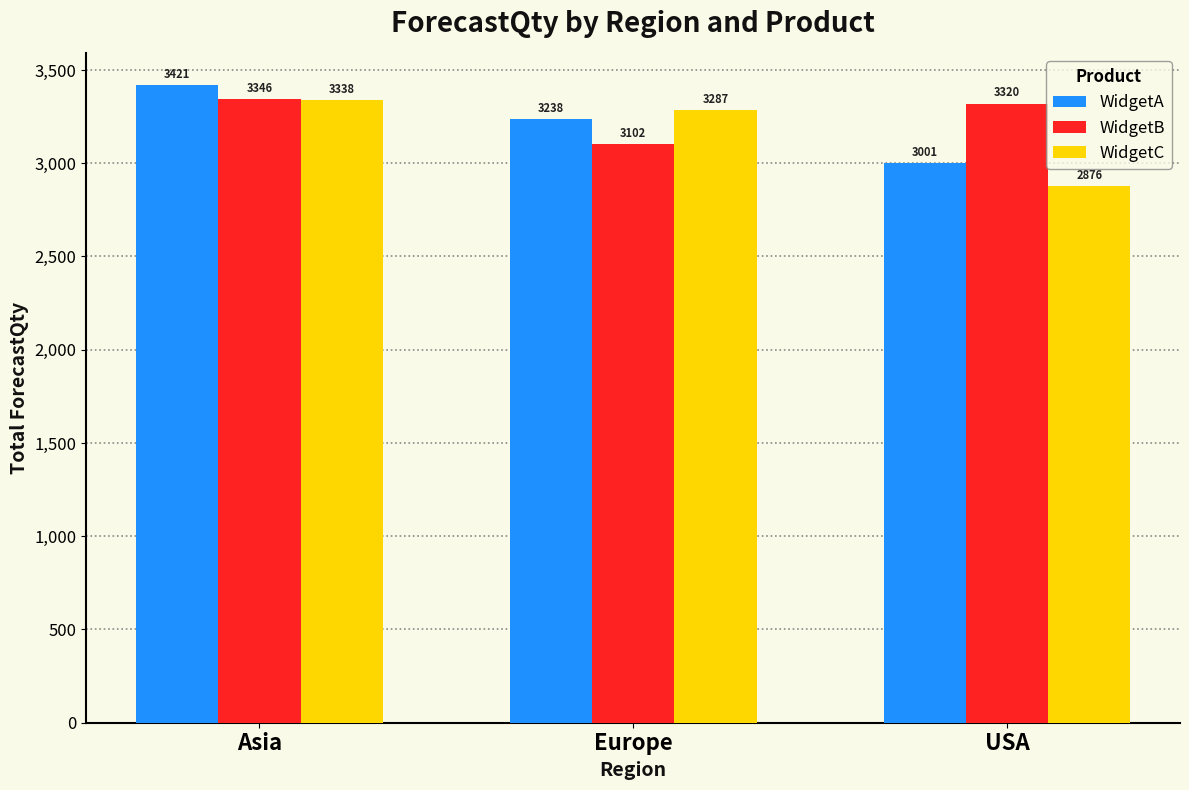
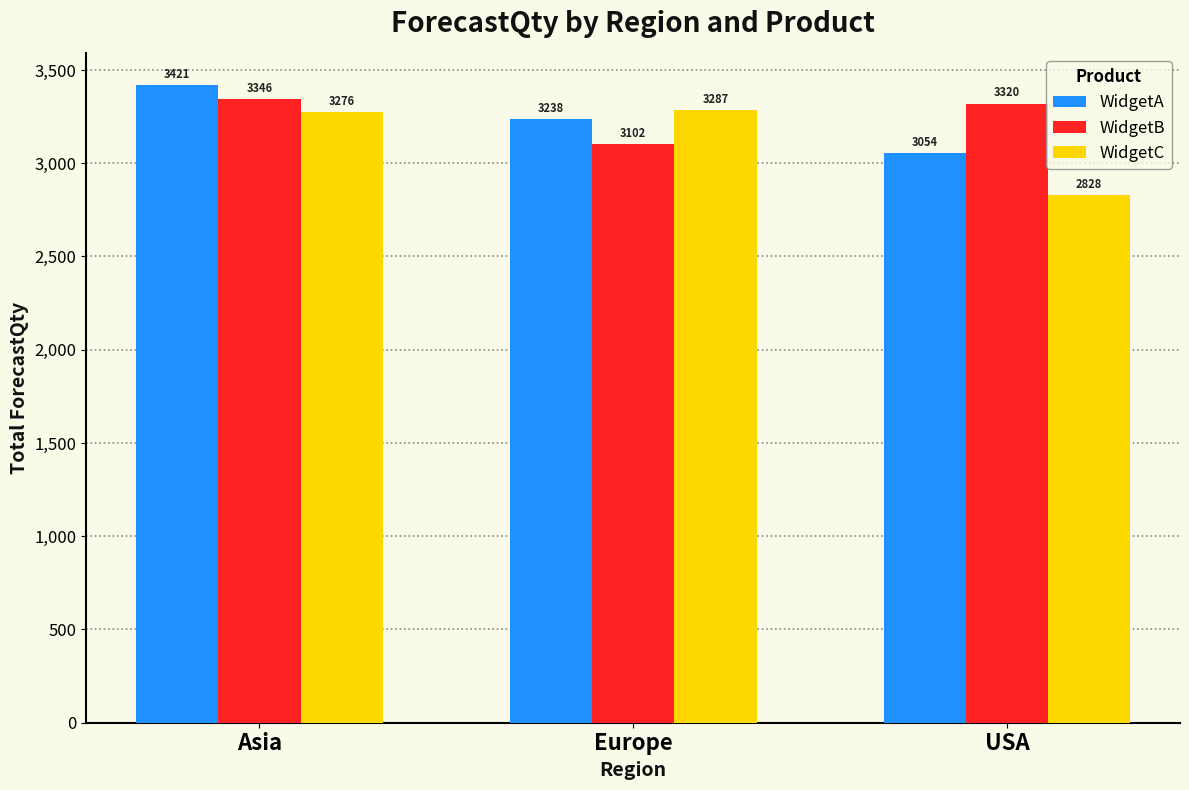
WidgetC, Asia: 3338 -> 3276
WidgetA, USA: 3001 -> 3054
WidgetC, USA: 2876 -> 2828
